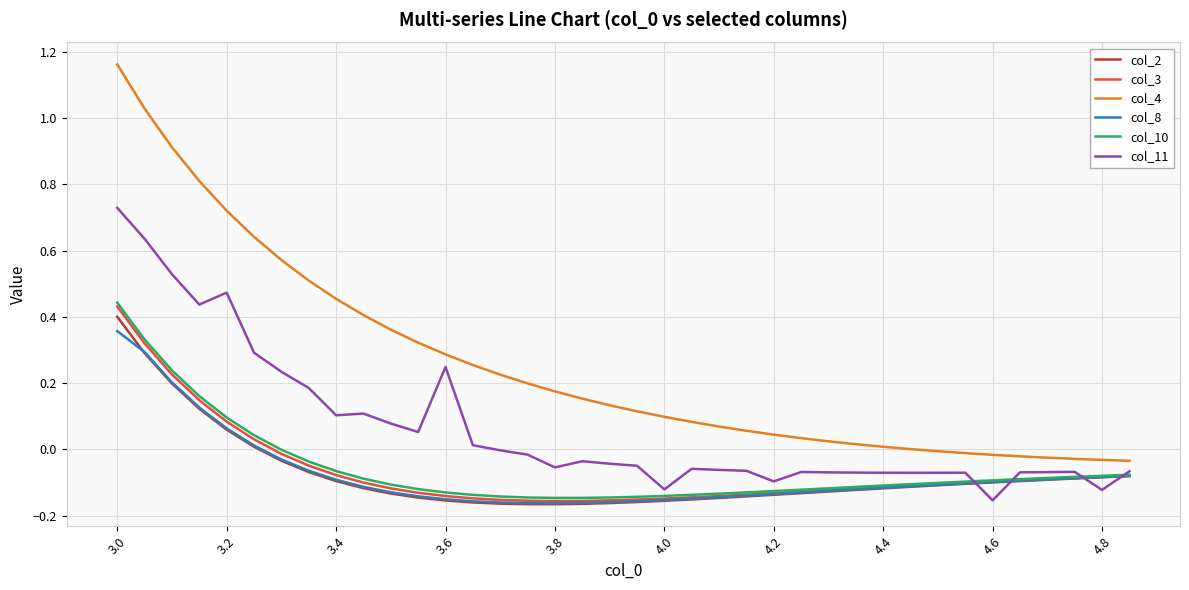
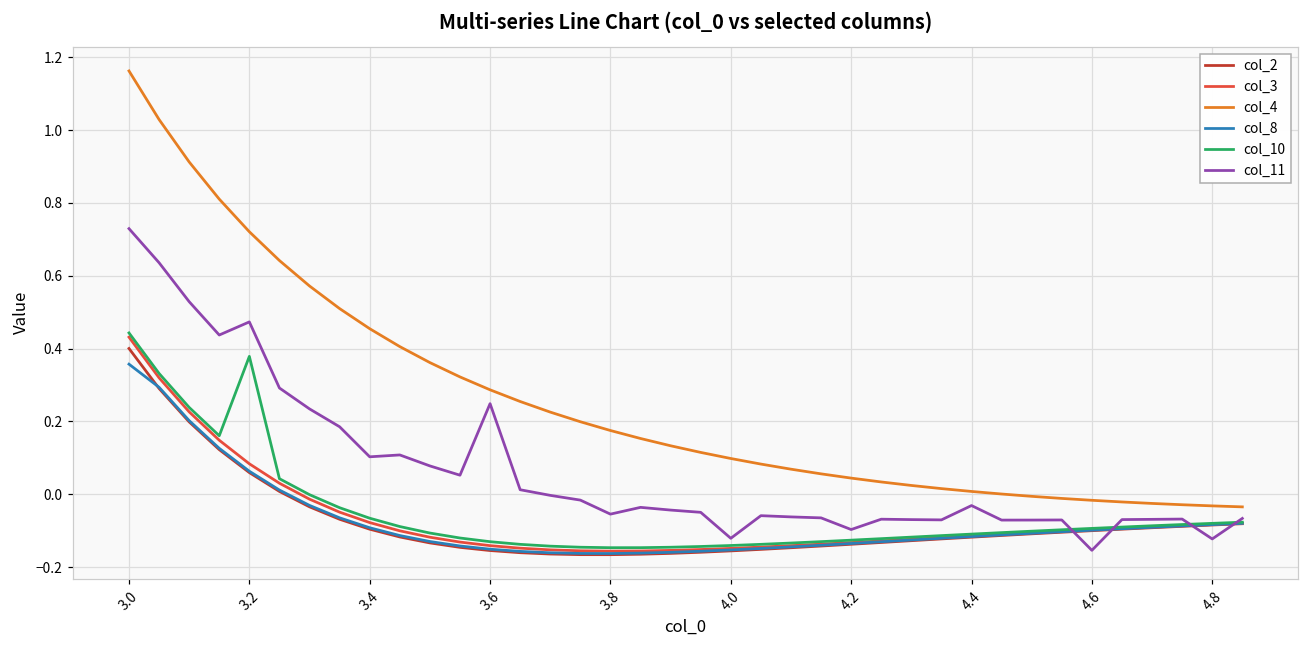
col_10, 3.2: 0.10 -> 0.38
col_11, 4.4: -0.07 -> -0.03
